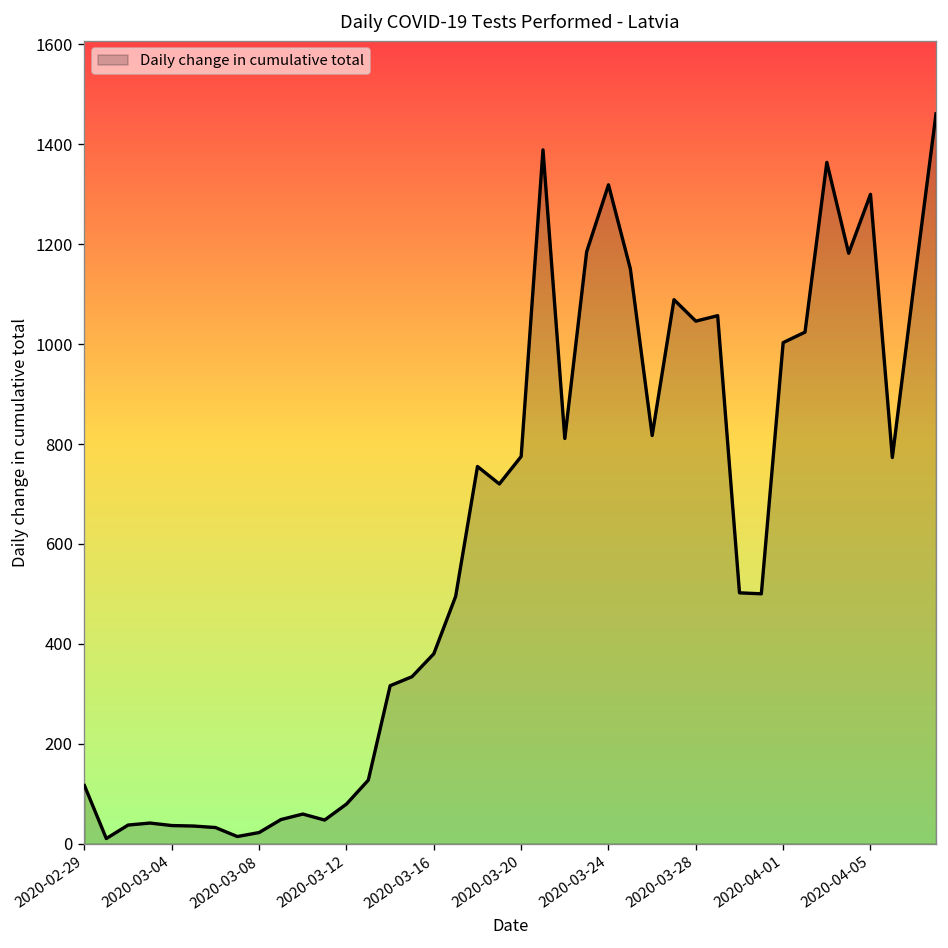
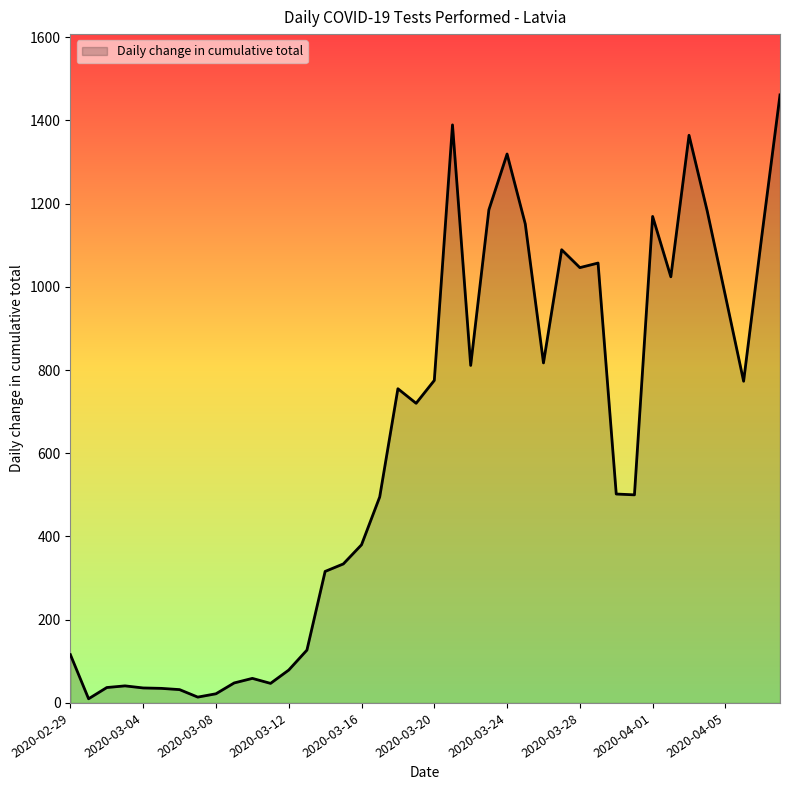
2020-04-01: 1000 -> 1170
2020-04-05: 1300 -> 980
